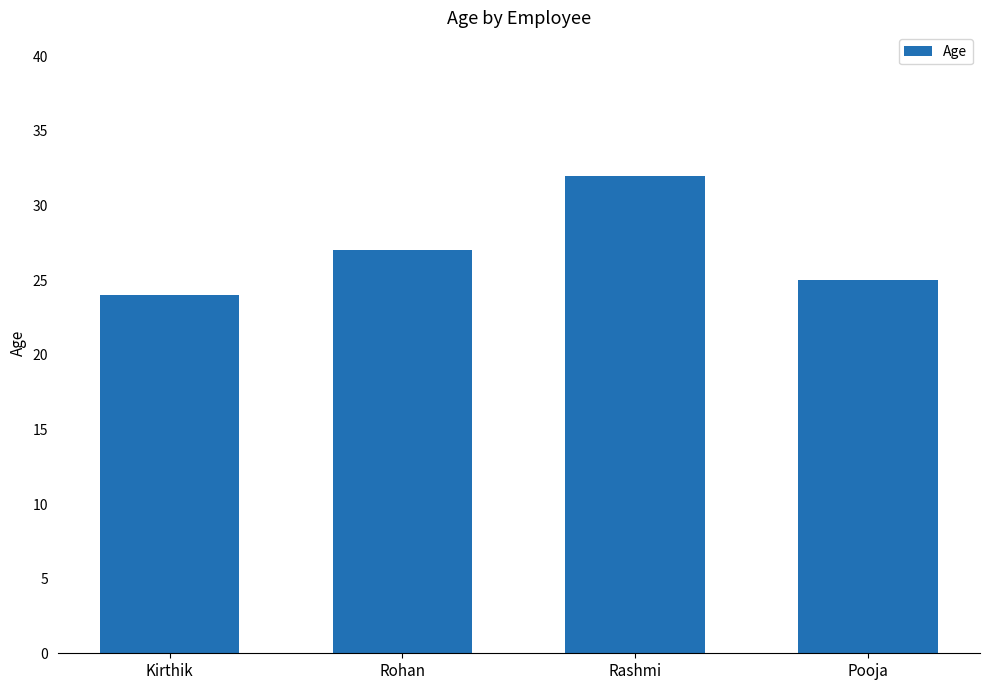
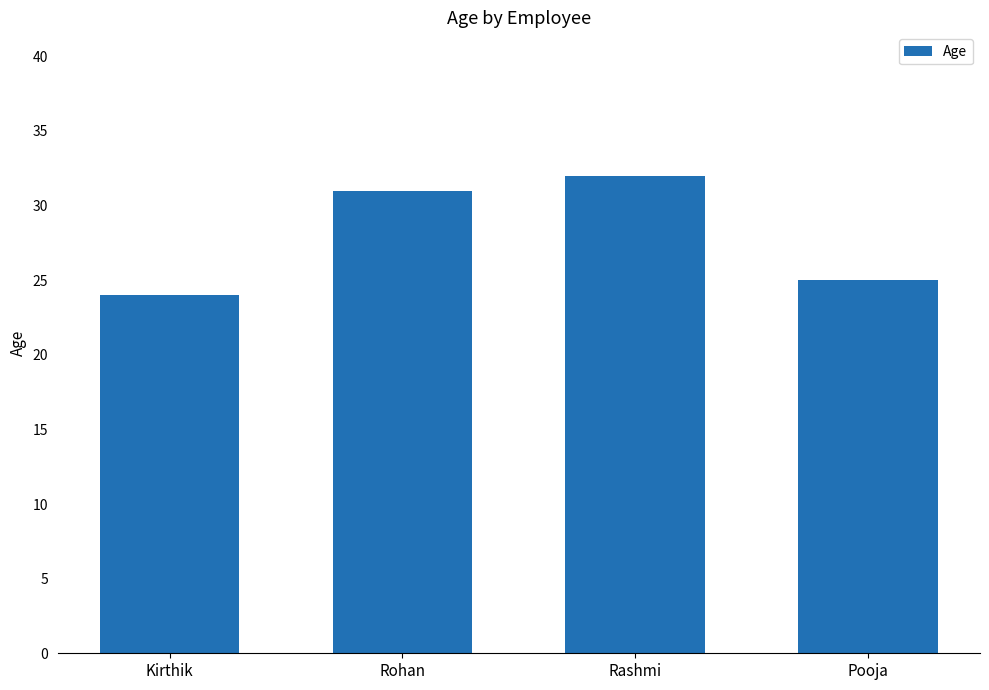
Rohan: 27 -> 31
